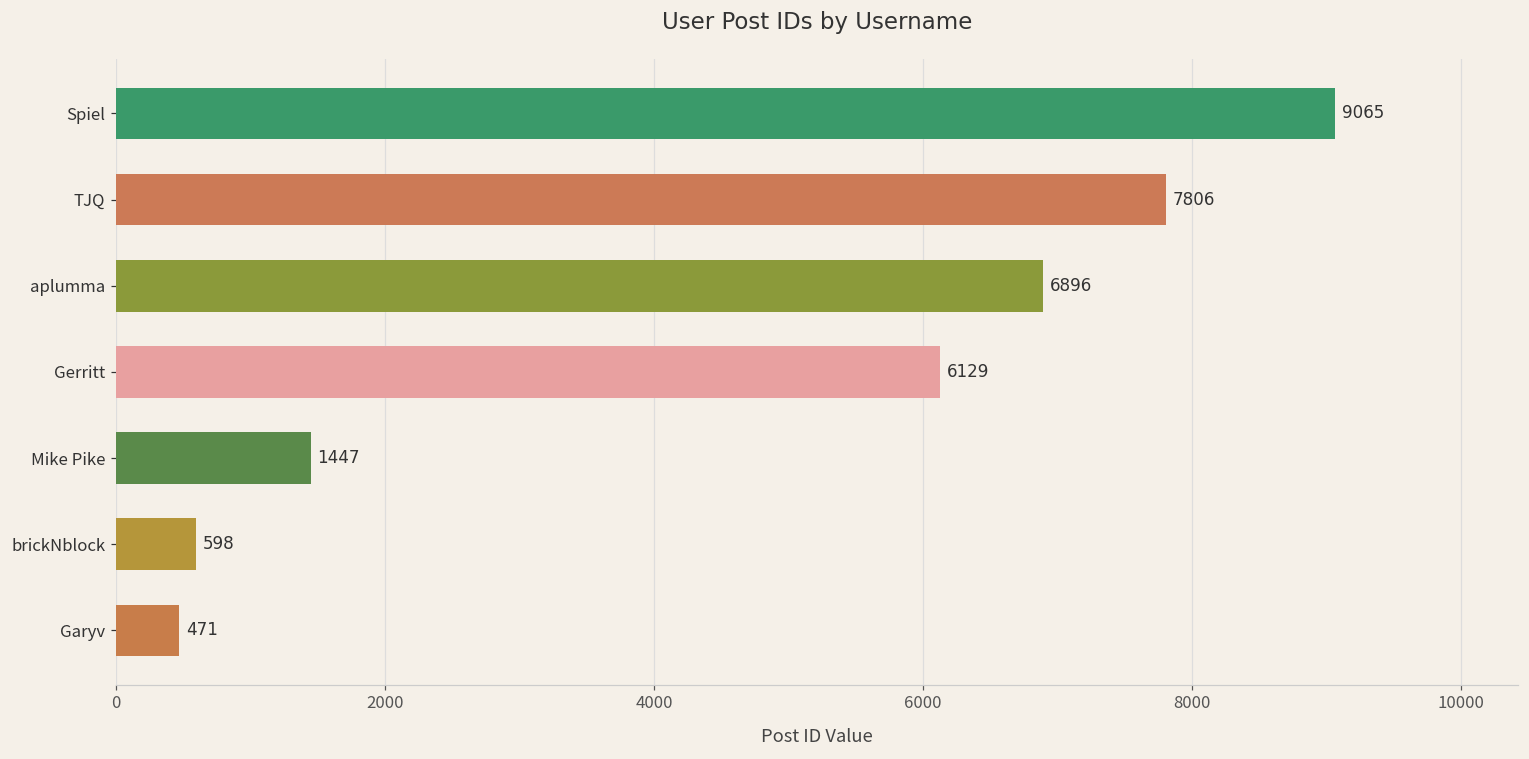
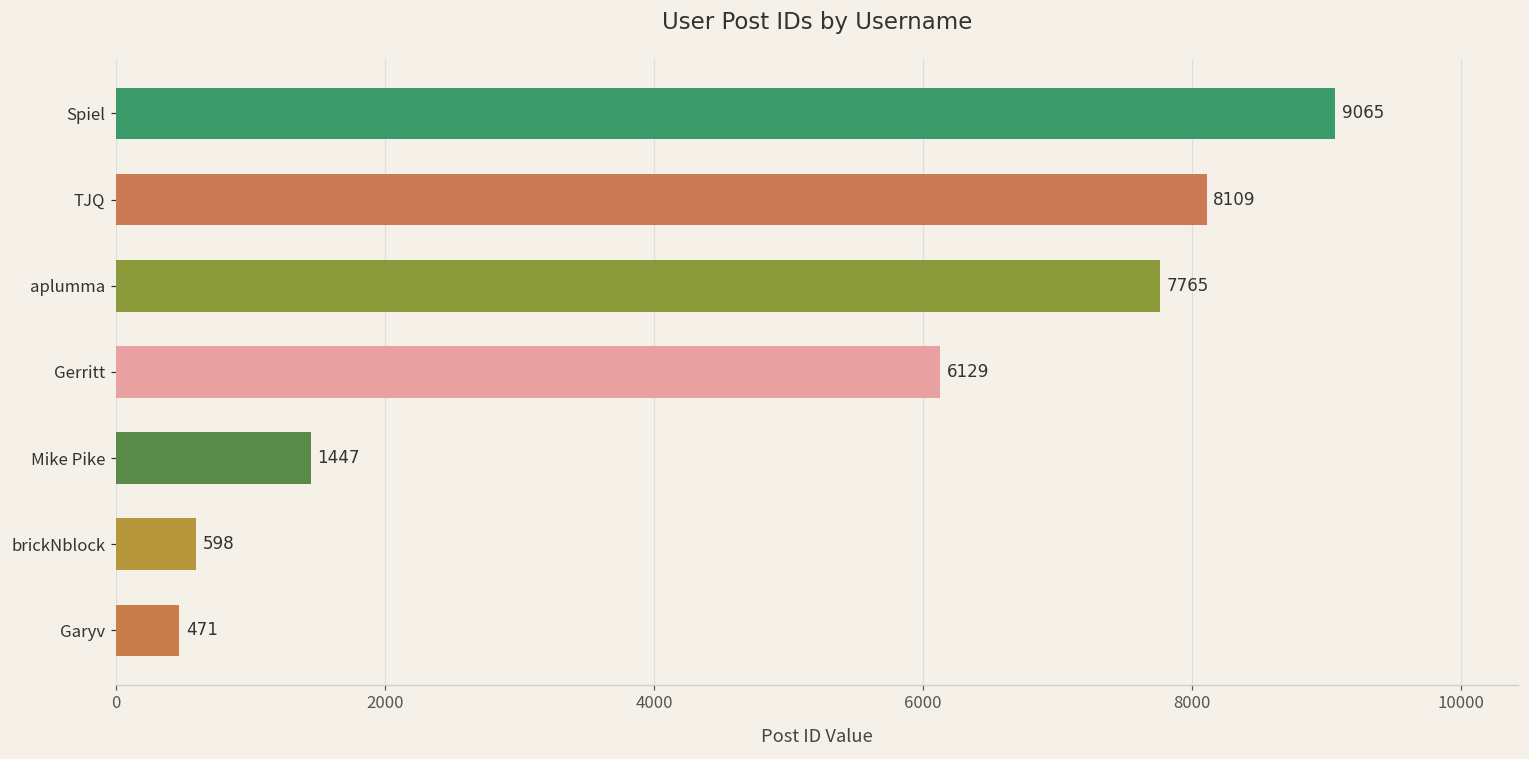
TJQ: 7806 -> 8109
aplumma: 6896 -> 7765
